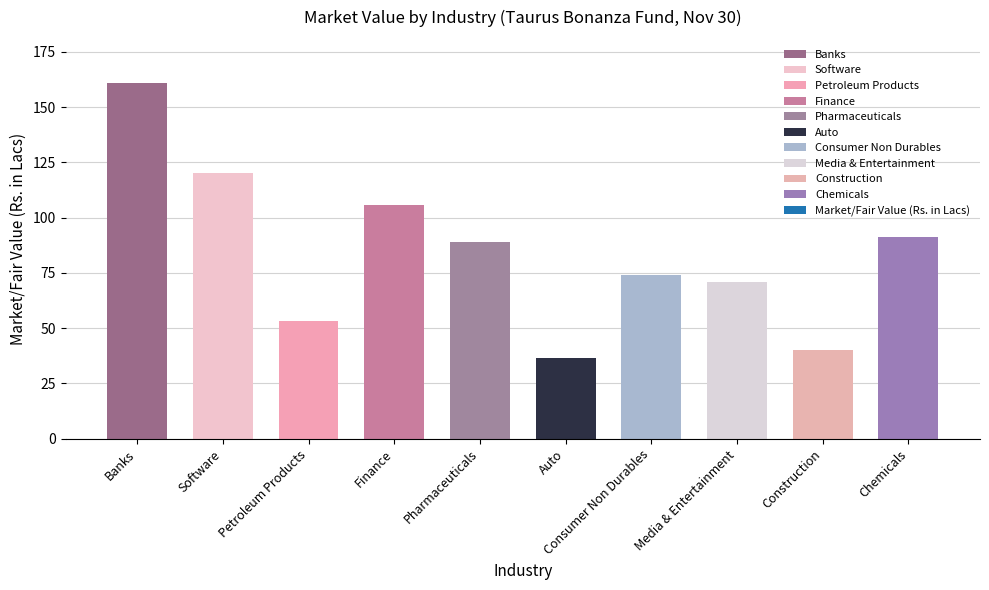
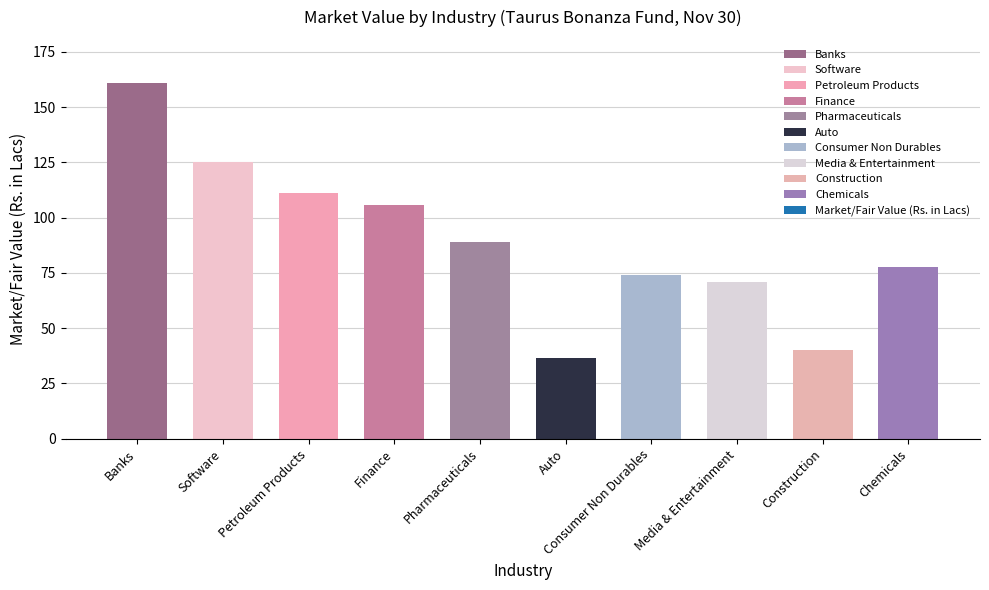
Software: 120 -> 125
Petroleum Products: 53 -> 111
Chemicals: 91 -> 78
